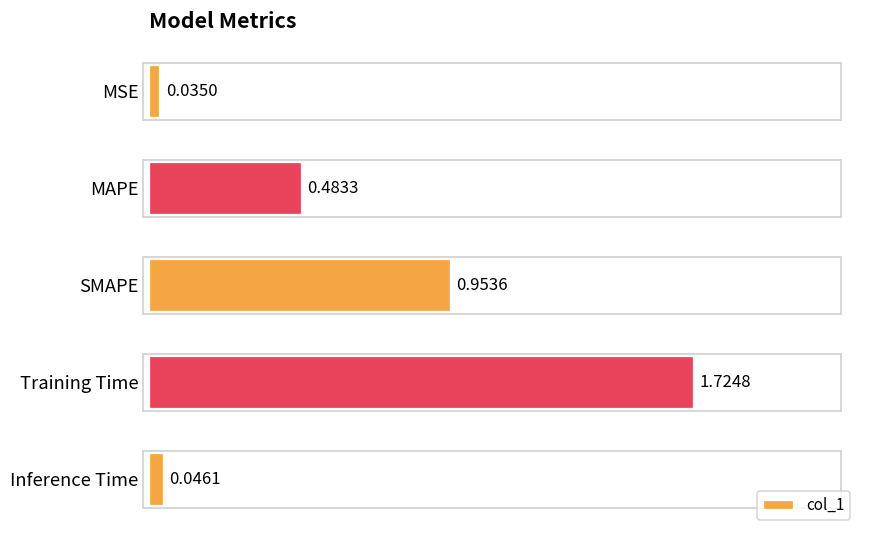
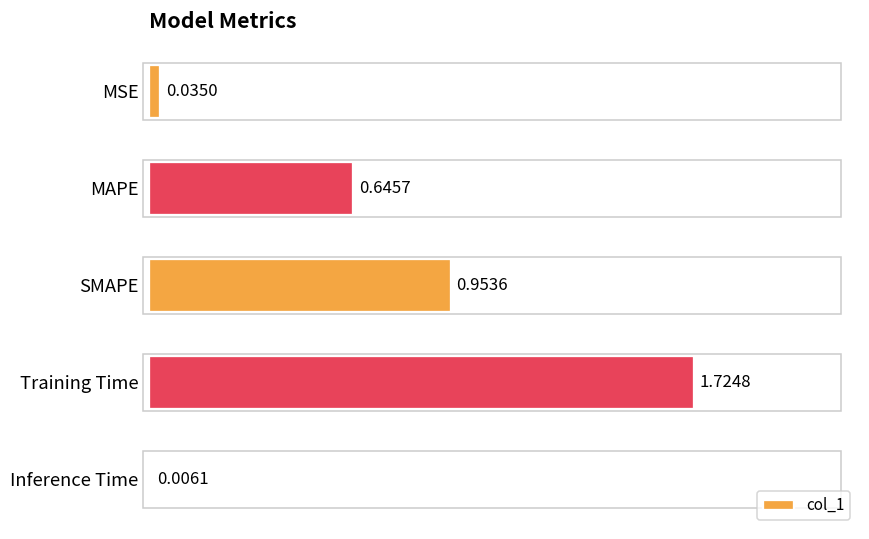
MAPE: 0.4833 -> 0.6457
Inference Time: 0.0461 -> 0.0061
